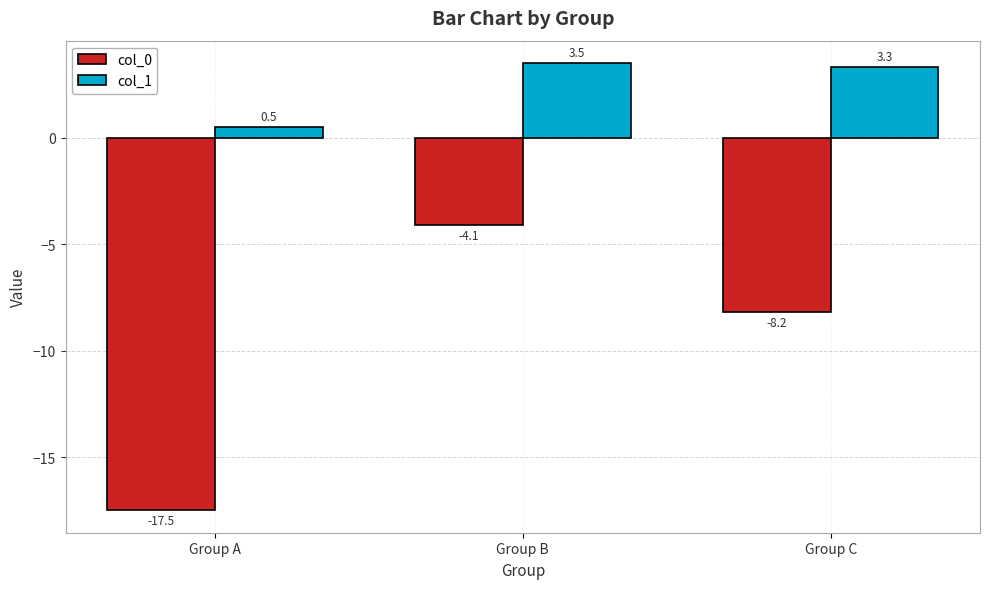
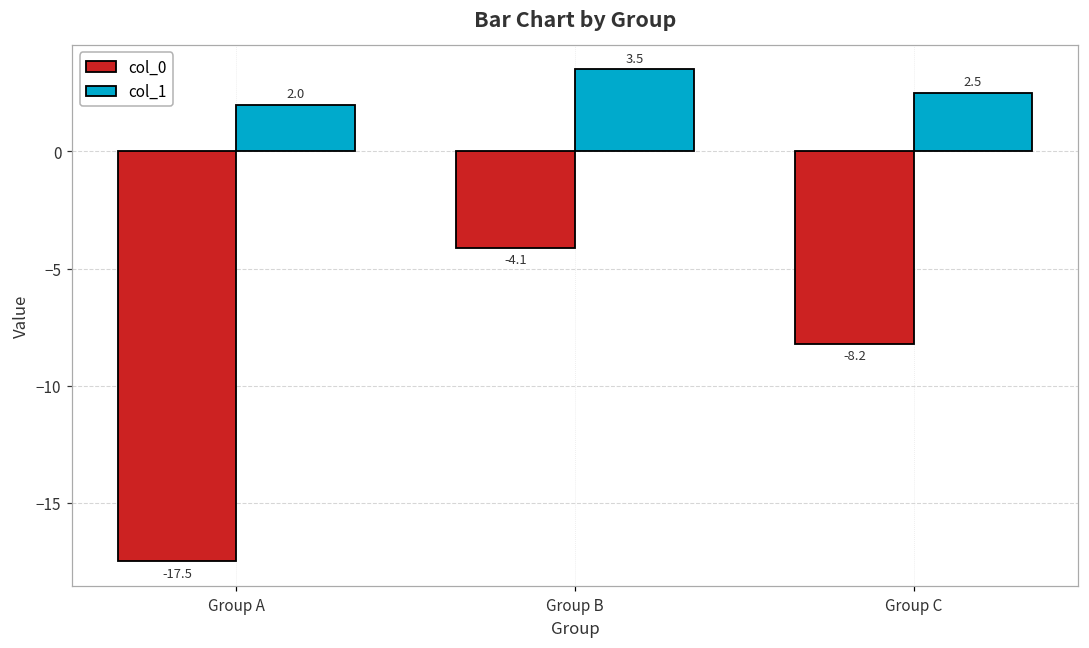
col_1, Group A: 0.5 -> 2.0
col_1, Group C: 3.3 -> 2.5
